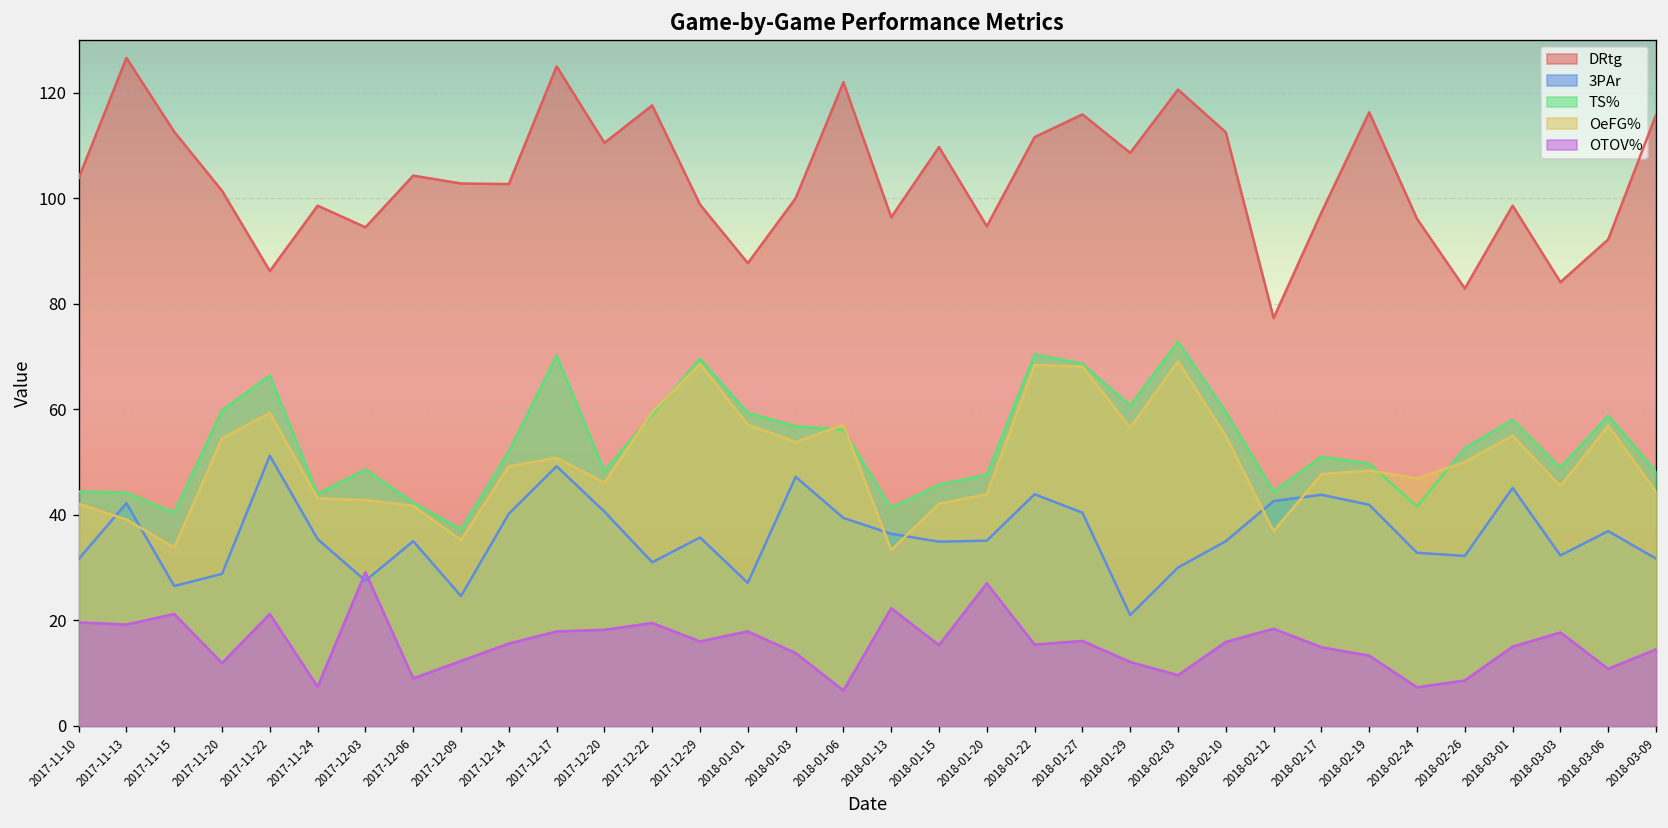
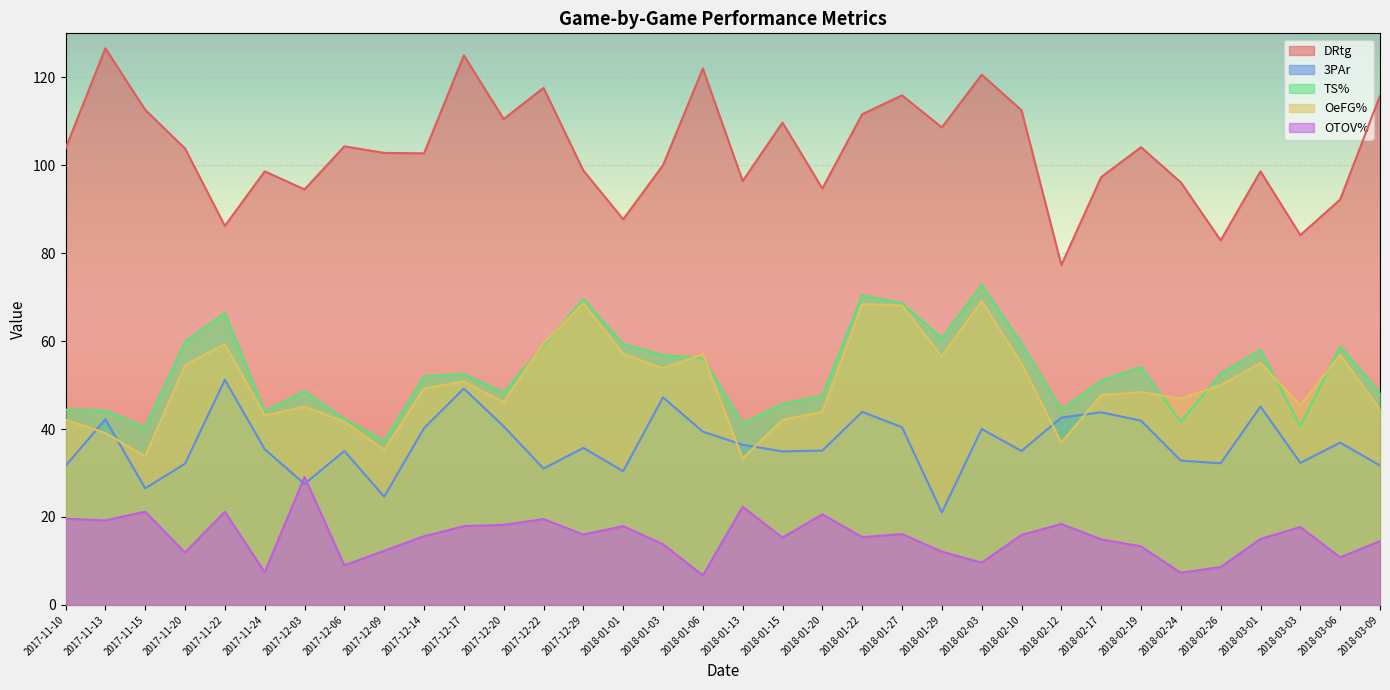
DRtg, 2017-11-20: 101 -> 104
3PAr, 2017-11-20: 29 -> 32
OeFG%, 2017-12-03: 43 -> 45
TS%, 2017-12-17: 70 -> 53
3PAr, 2018-01-01: 27 -> 30
OTOV%, 2018-01-20: 27 -> 21
3PAr, 2018-02-03: 30 -> 40
DRtg, 2018-02-19: 116 -> 104
TS%, 2018-02-19: 50 -> 54
TS%, 2018-03-03: 49 -> 41
